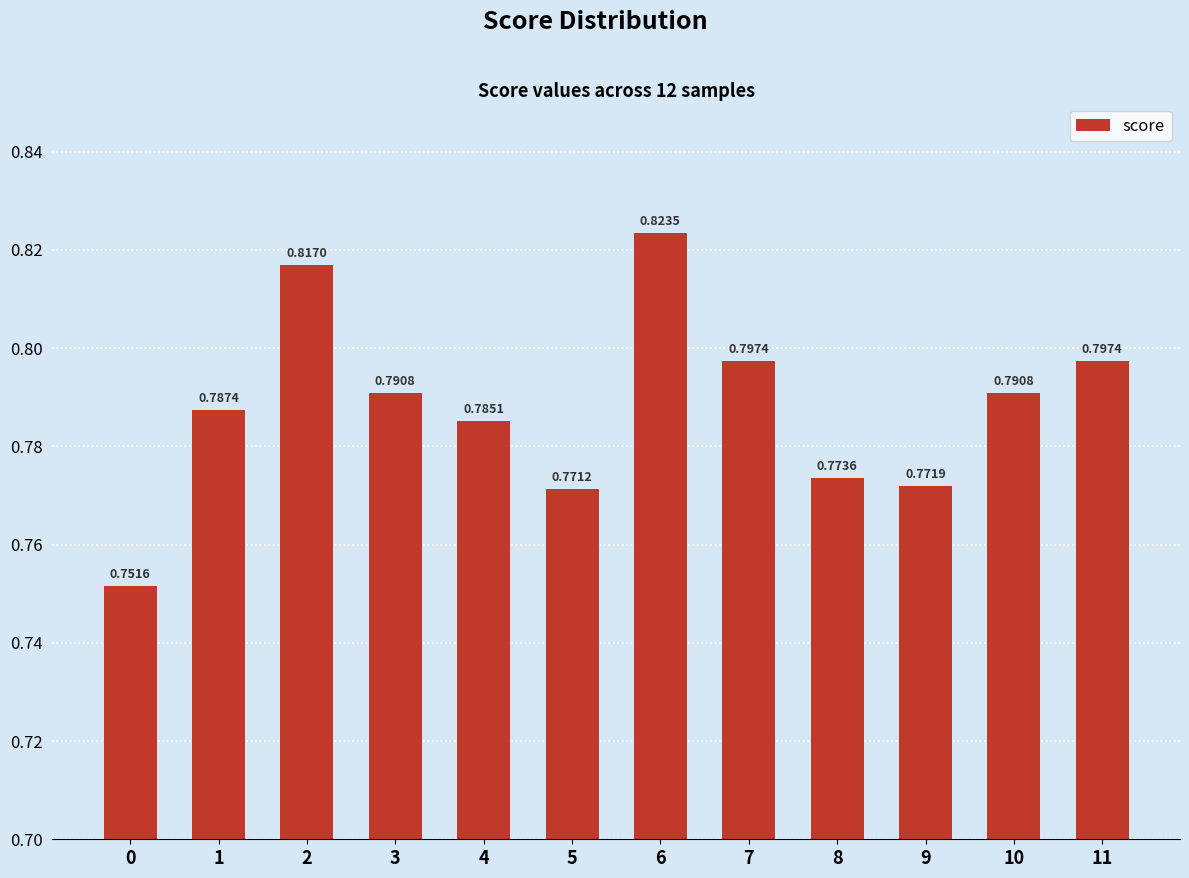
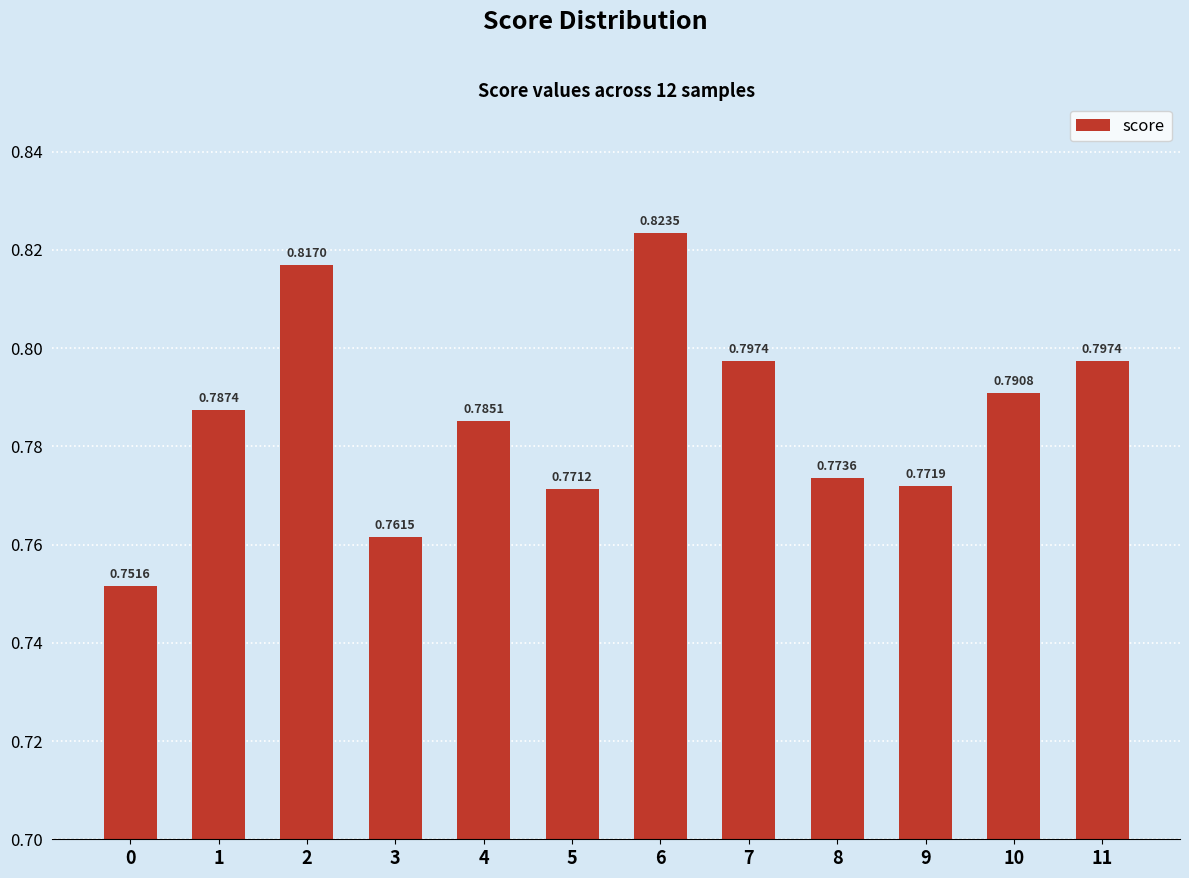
3: 0.7908 -> 0.7615
